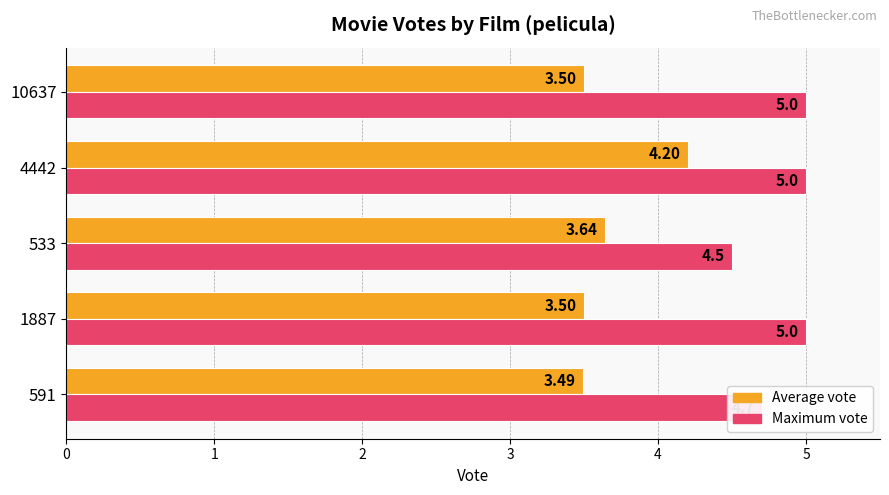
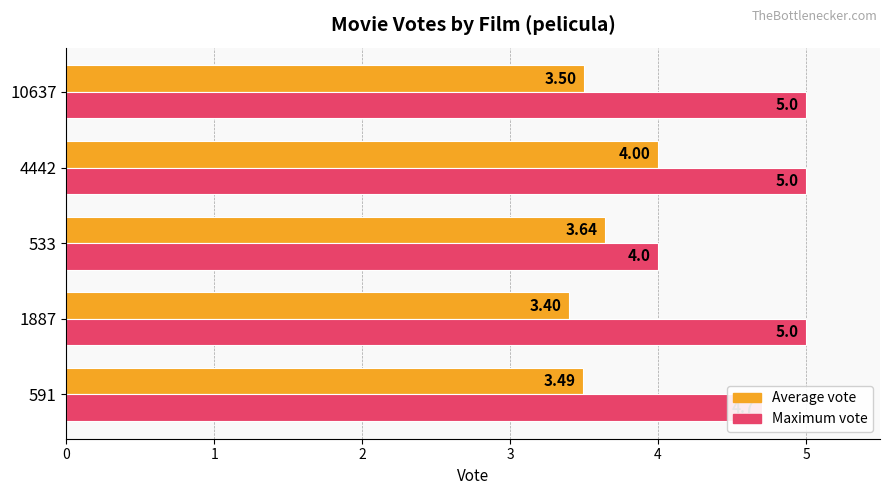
Average vote, 4442: 4.20 -> 4.00
Maximum vote, 533: 4.5 -> 4.0
Average vote, 1887: 3.50 -> 3.40
